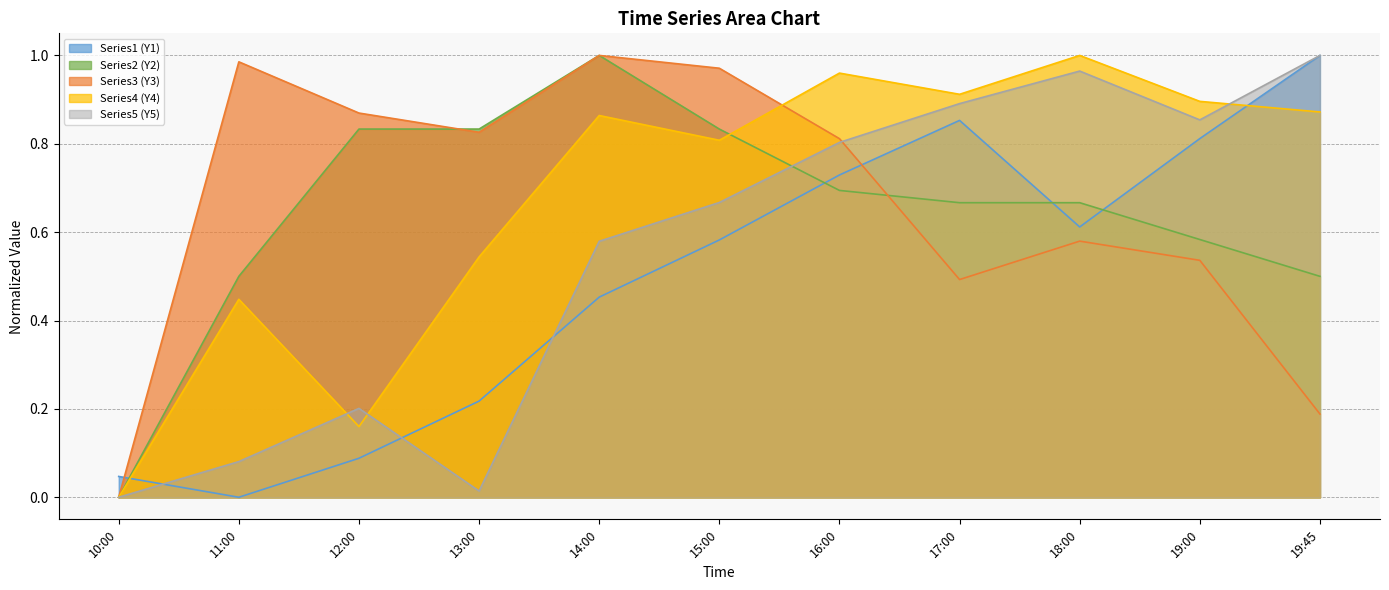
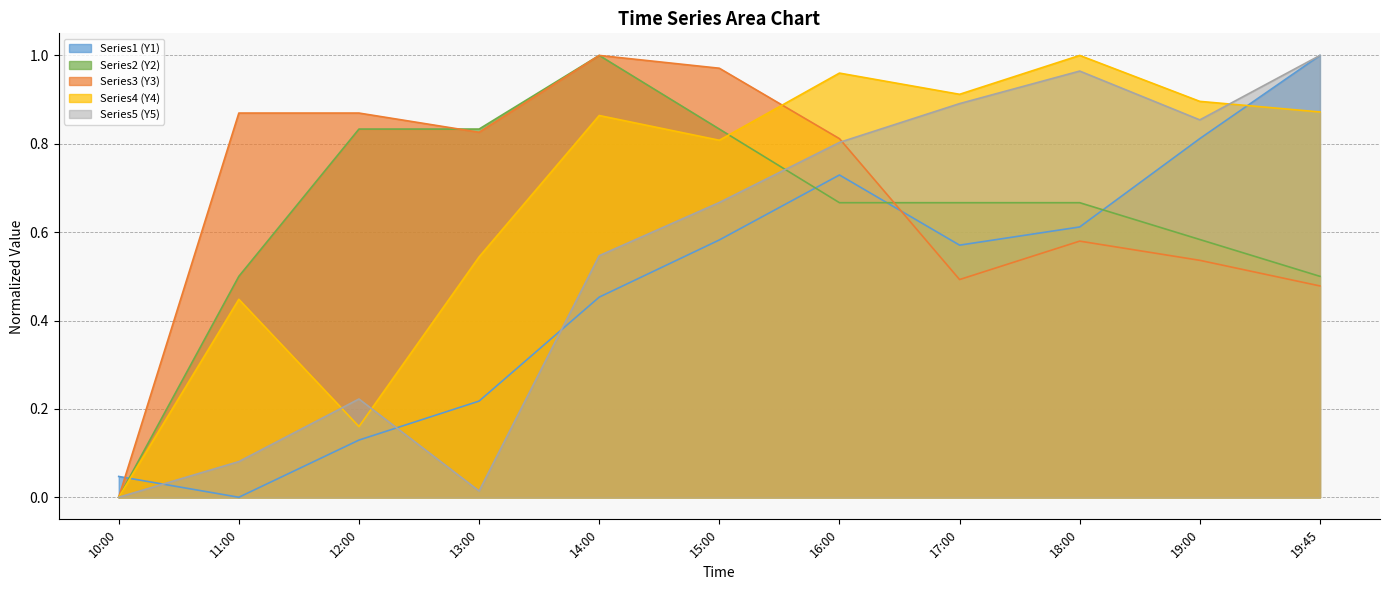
Series3 (Y3), 11:00: 0.99 -> 0.87
Series1 (Y1), 12:00: 0.09 -> 0.13
Series5 (Y5), 12:00: 0.20 -> 0.22
Series5 (Y5), 14:00: 0.58 -> 0.55
Series2 (Y2), 16:00: 0.69 -> 0.67
Series1 (Y1), 17:00: 0.85 -> 0.57
Series3 (Y3), 19:45: 0.19 -> 0.48
